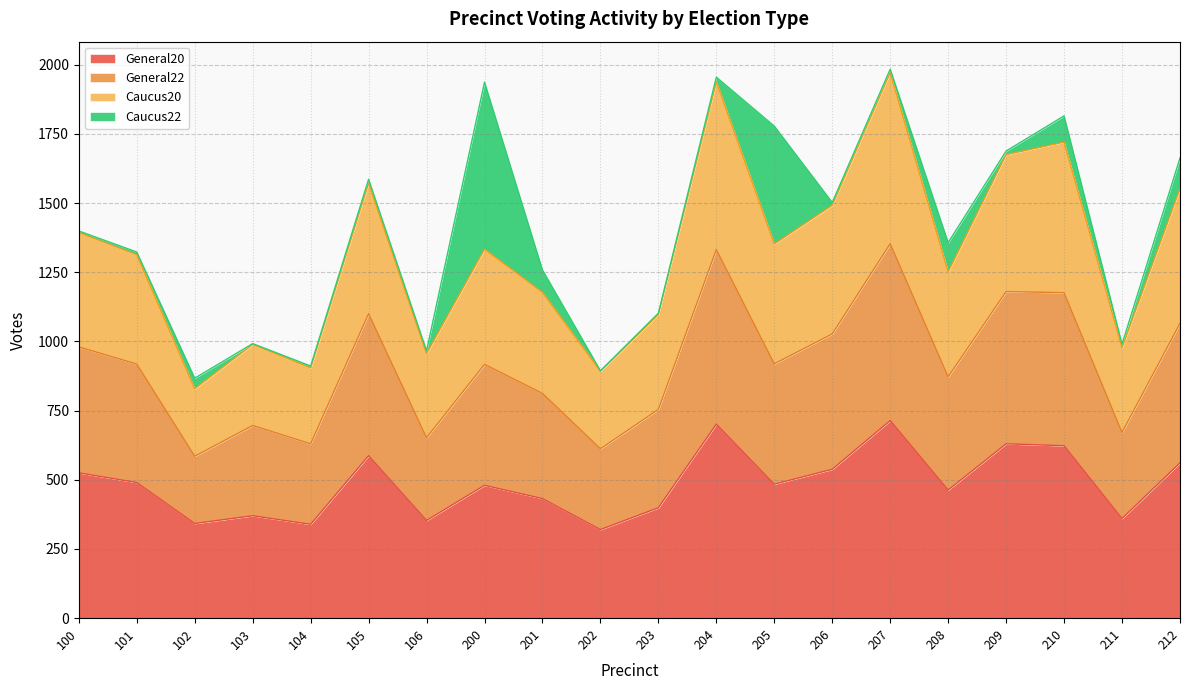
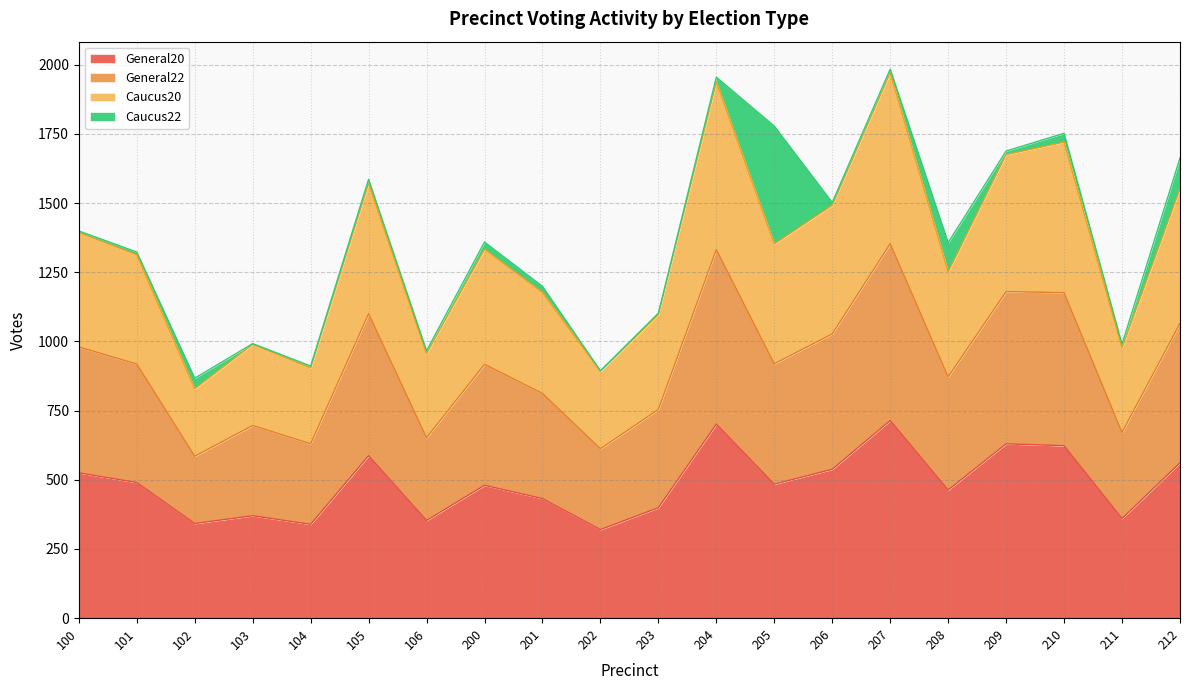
Caucus22, 200: 600 -> 30
Caucus22, 201: 80 -> 20
Caucus22, 210: 100 -> 30
